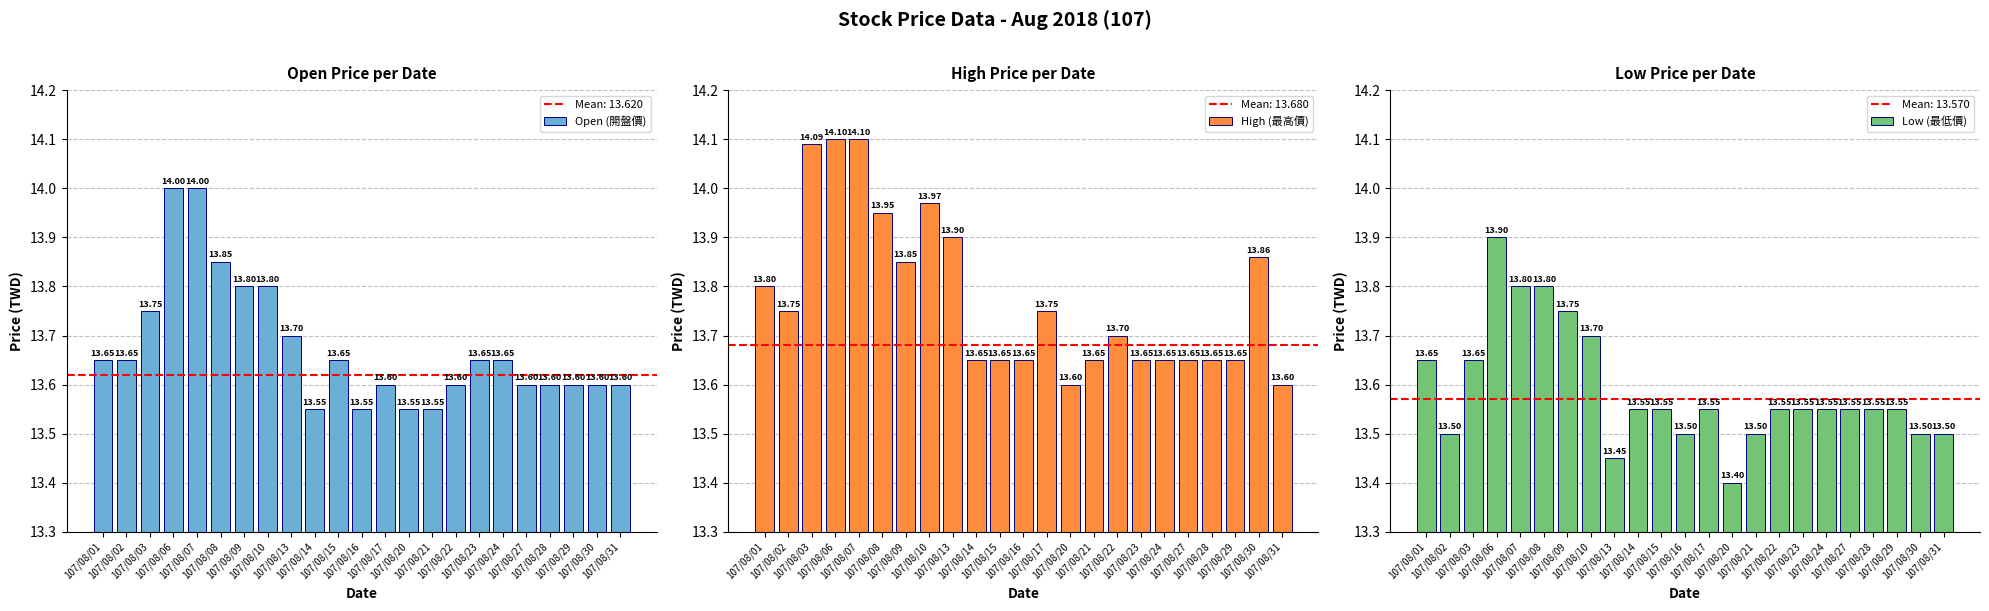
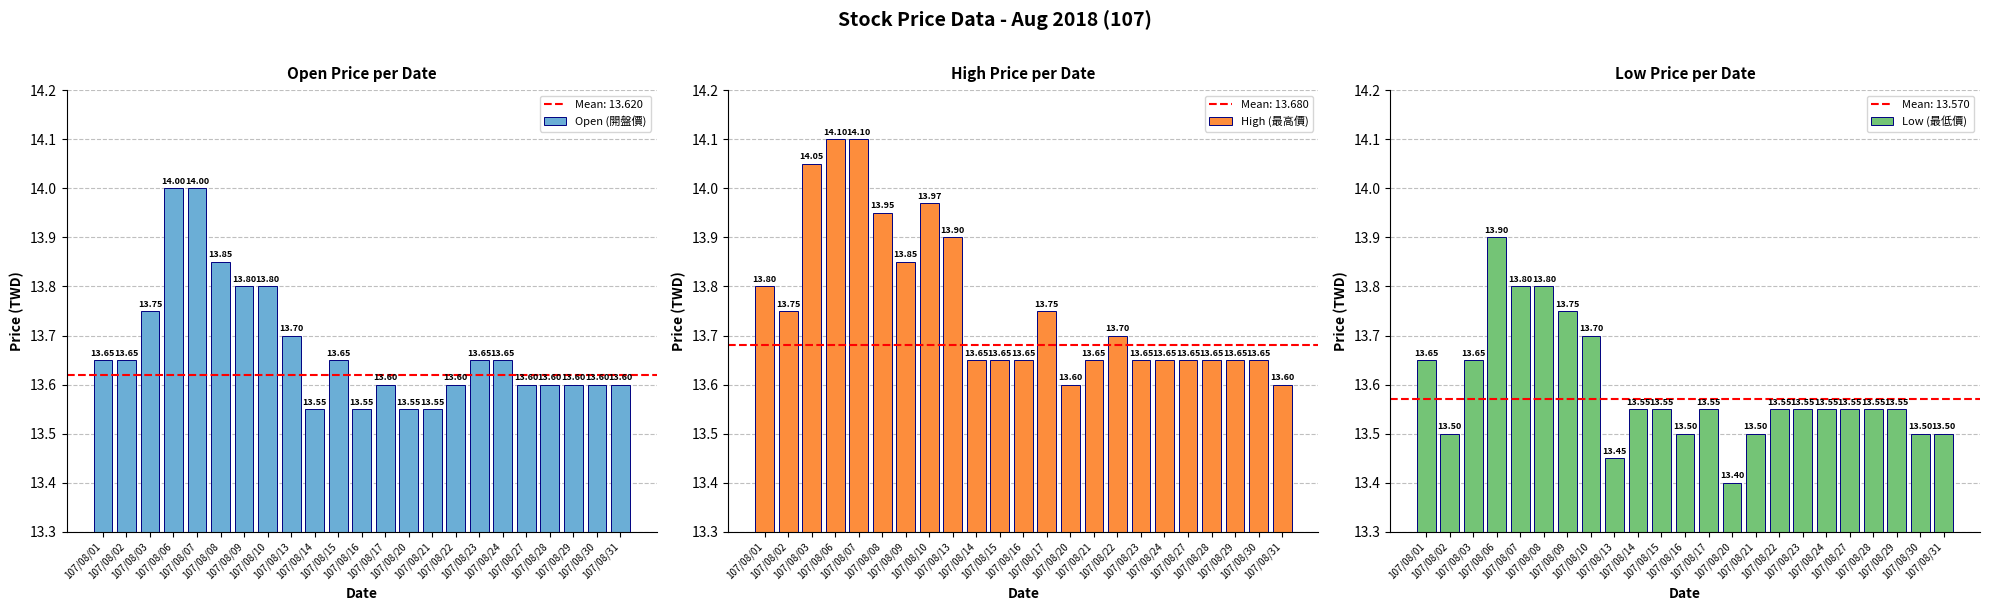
High Price per Date, 107/08/03: 14.09 -> 14.05
High Price per Date, 107/08/30: 13.86 -> 13.65
